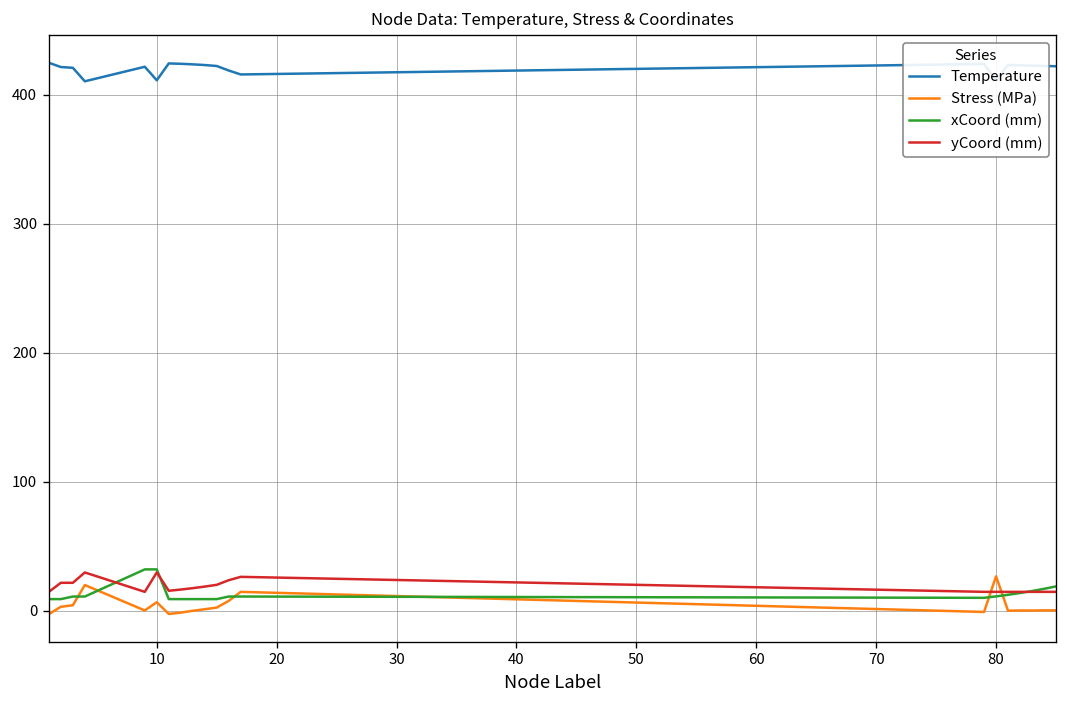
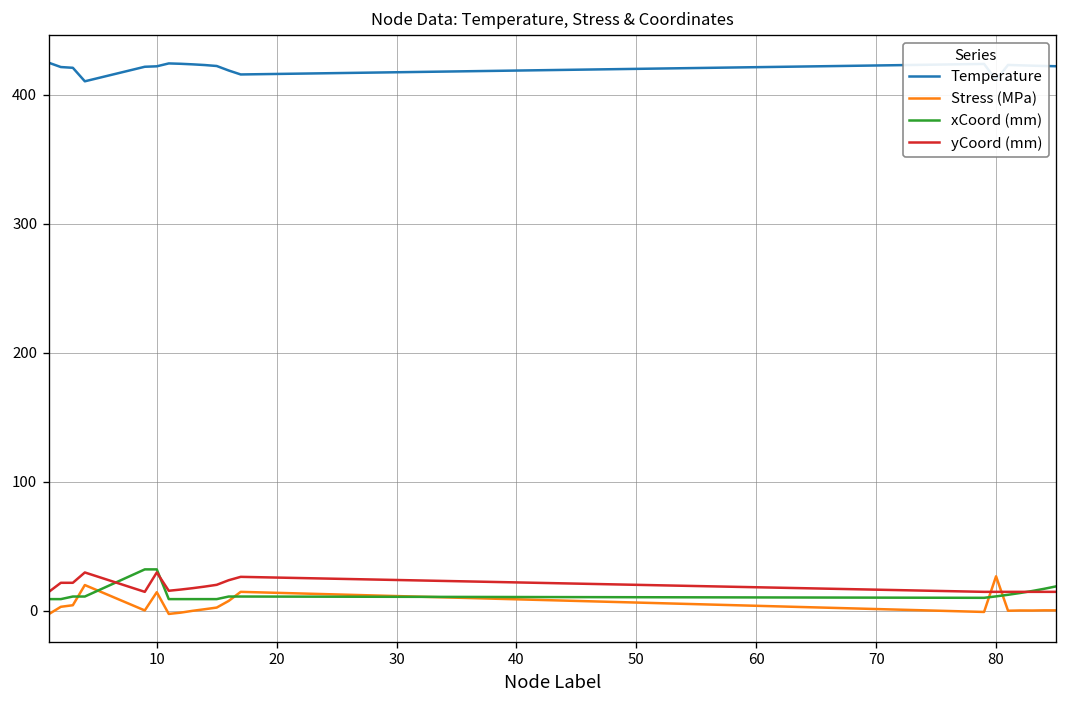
Temperature, 10: 411 -> 422
Stress (MPa), 10: 7 -> 14
